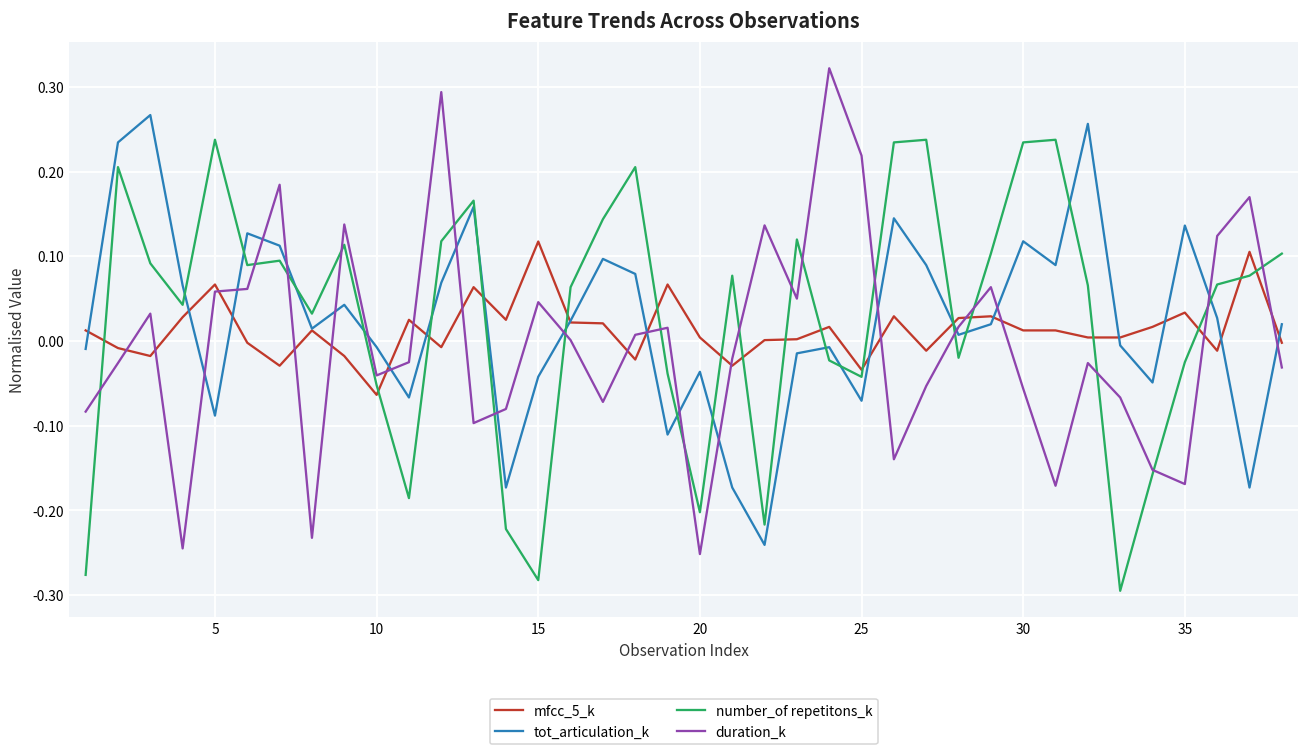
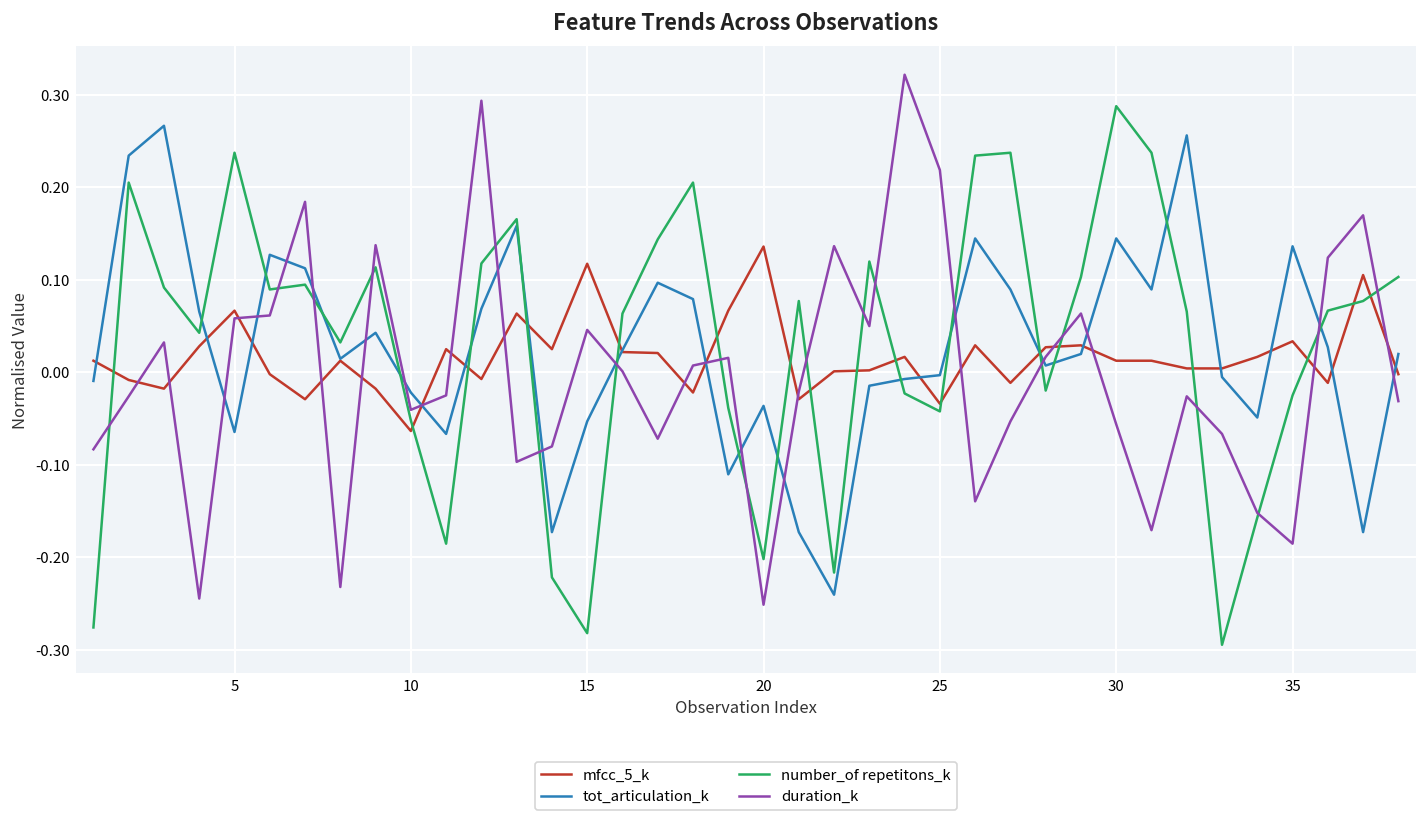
tot_articulation_k, 5: -0.09 -> -0.06
tot_articulation_k, 10: -0.01 -> -0.02
tot_articulation_k, 15: -0.04 -> -0.05
mfcc_5_k, 20: 0.00 -> 0.14
tot_articulation_k, 25: -0.07 -> 0.00
tot_articulation_k, 30: 0.12 -> 0.14
number_of repetitons_k, 30: 0.23 -> 0.29
duration_k, 35: -0.17 -> -0.19
